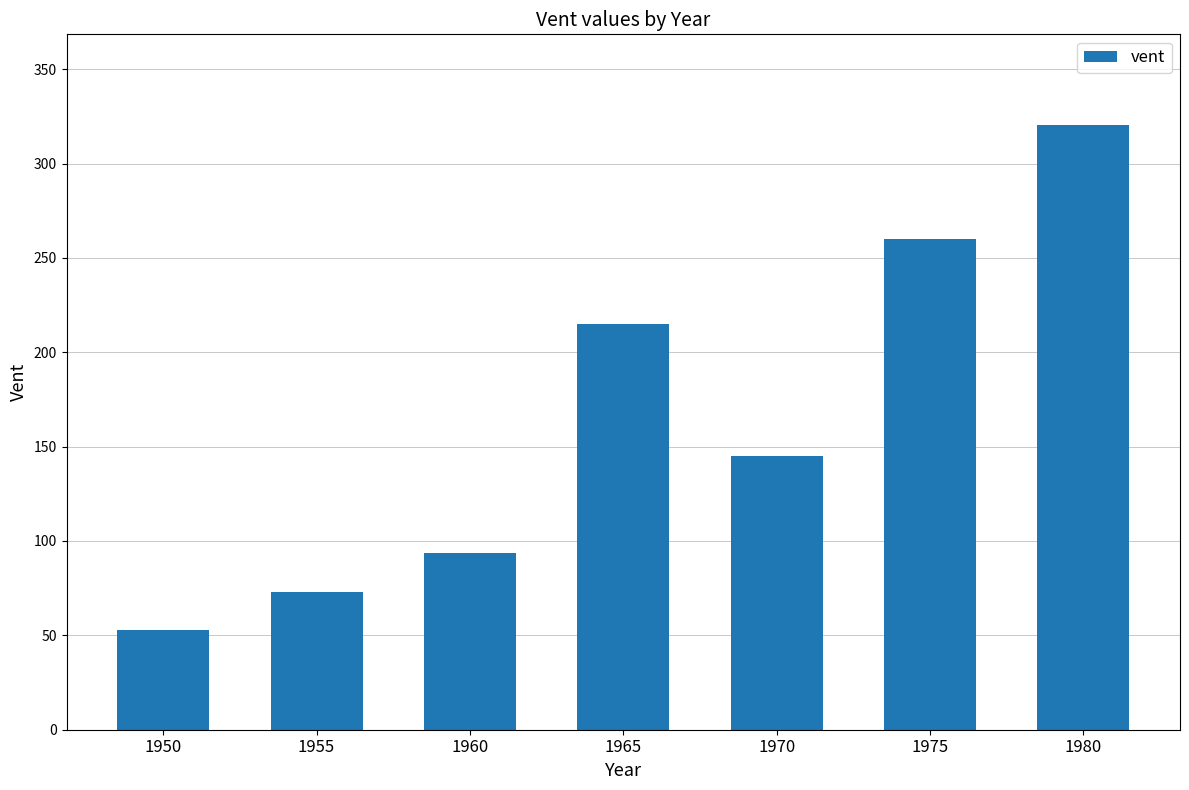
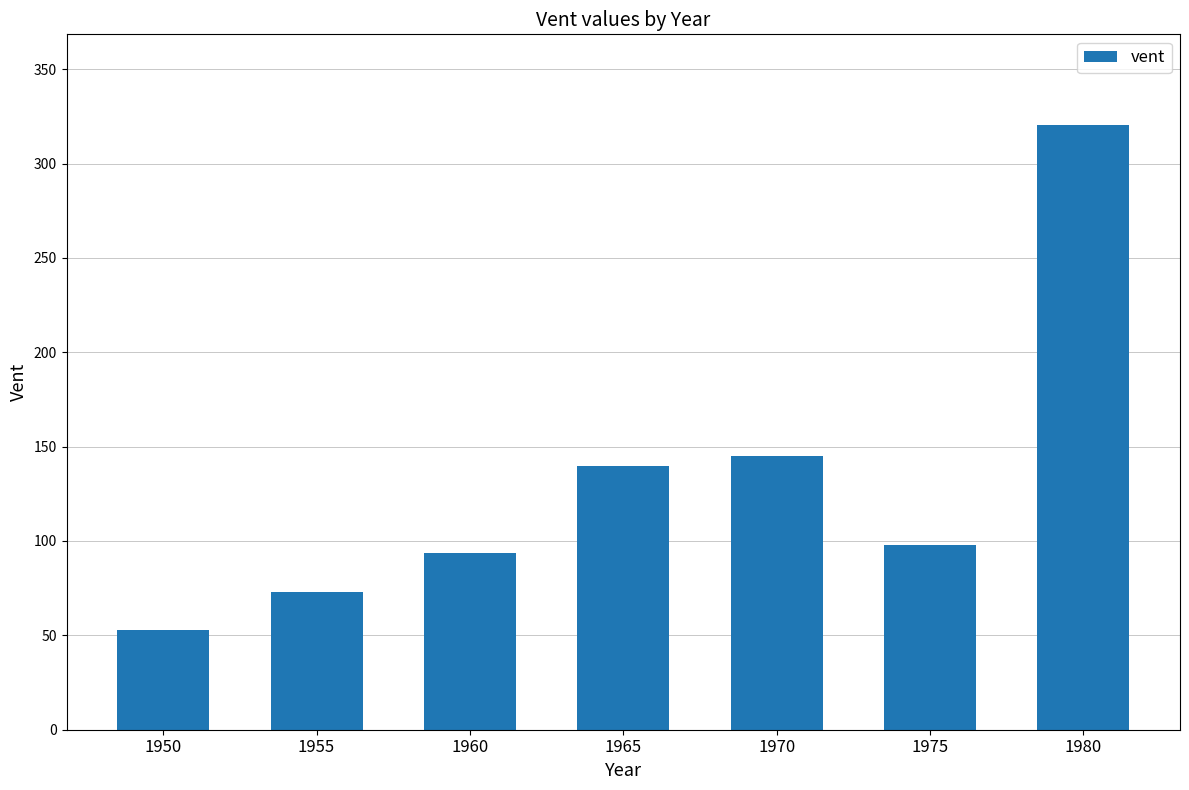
1965: 215 -> 140
1975: 260 -> 98
